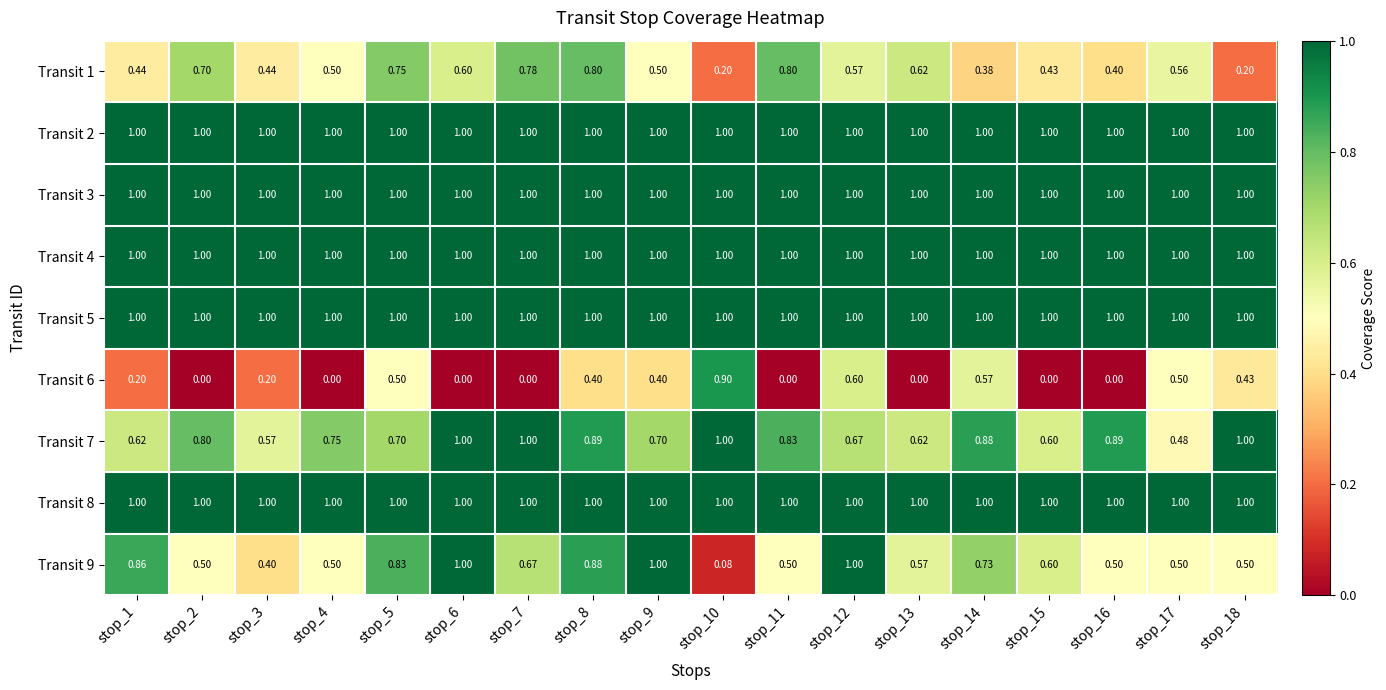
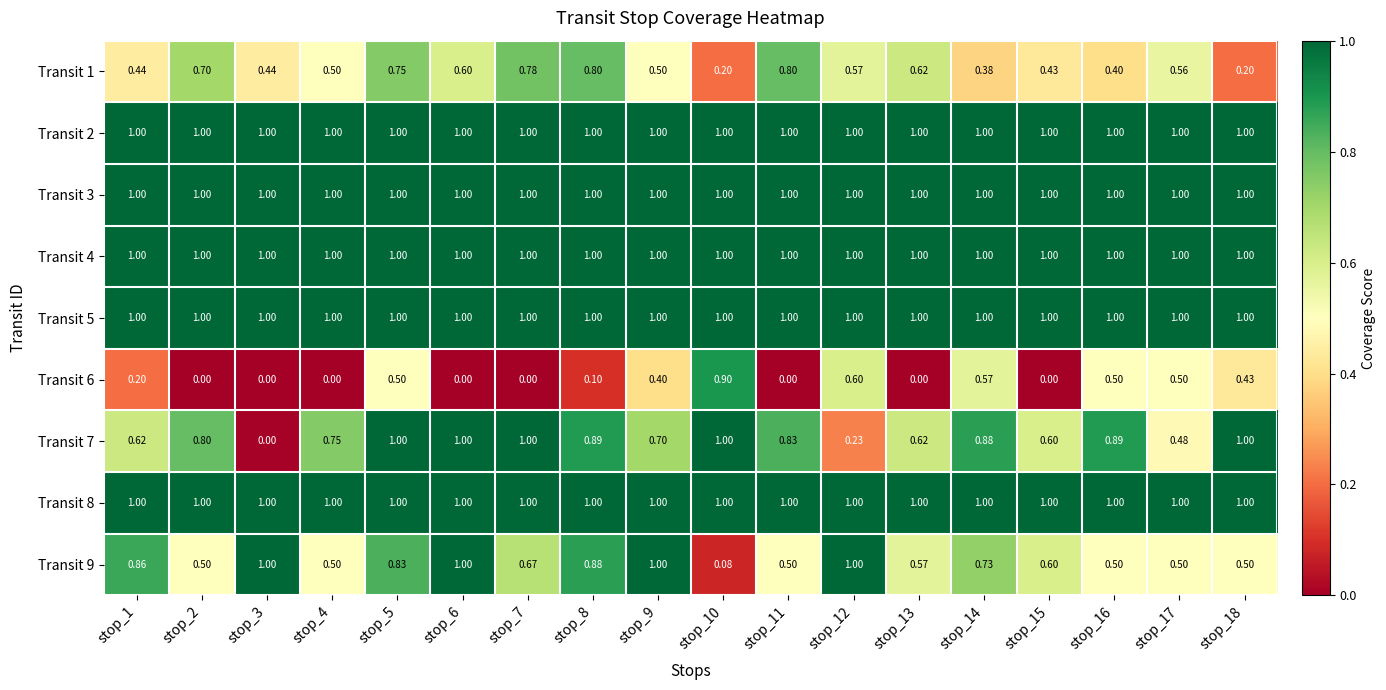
Transit 6, stop_3: 0.20 -> 0.00
Transit 6, stop_8: 0.40 -> 0.10
Transit 6, stop_16: 0.00 -> 0.50
Transit 7, stop_3: 0.57 -> 0.00
Transit 7, stop_5: 0.70 -> 1.00
Transit 7, stop_12: 0.67 -> 0.23
Transit 9, stop_3: 0.40 -> 1.00
